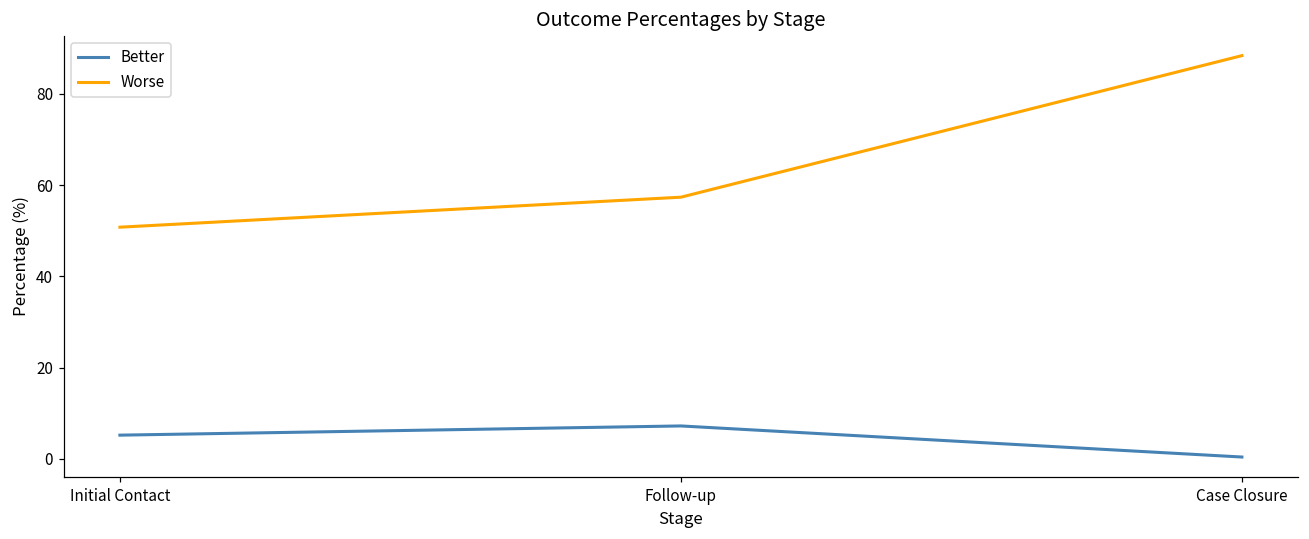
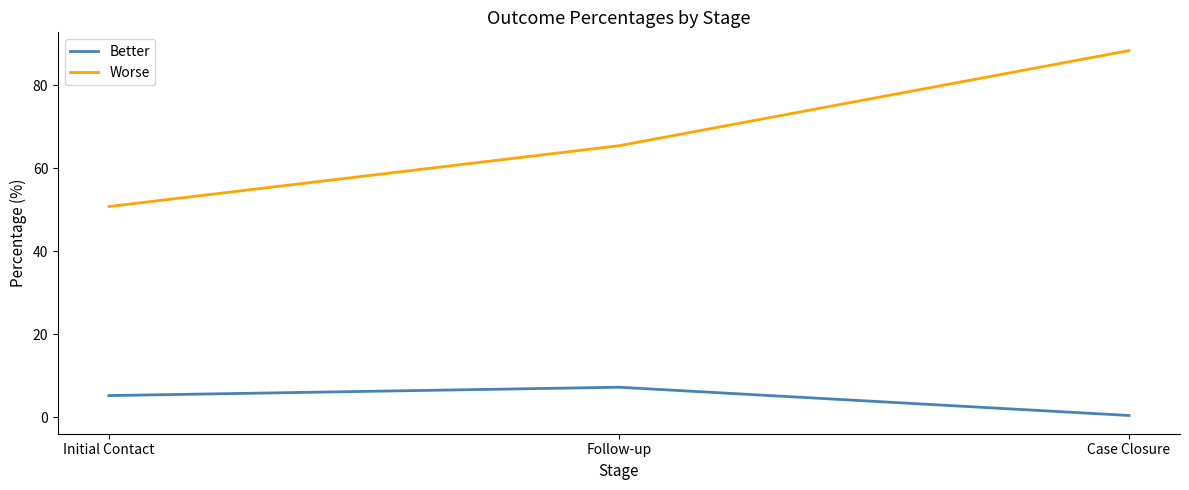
Worse, Follow-up: 57 -> 65
